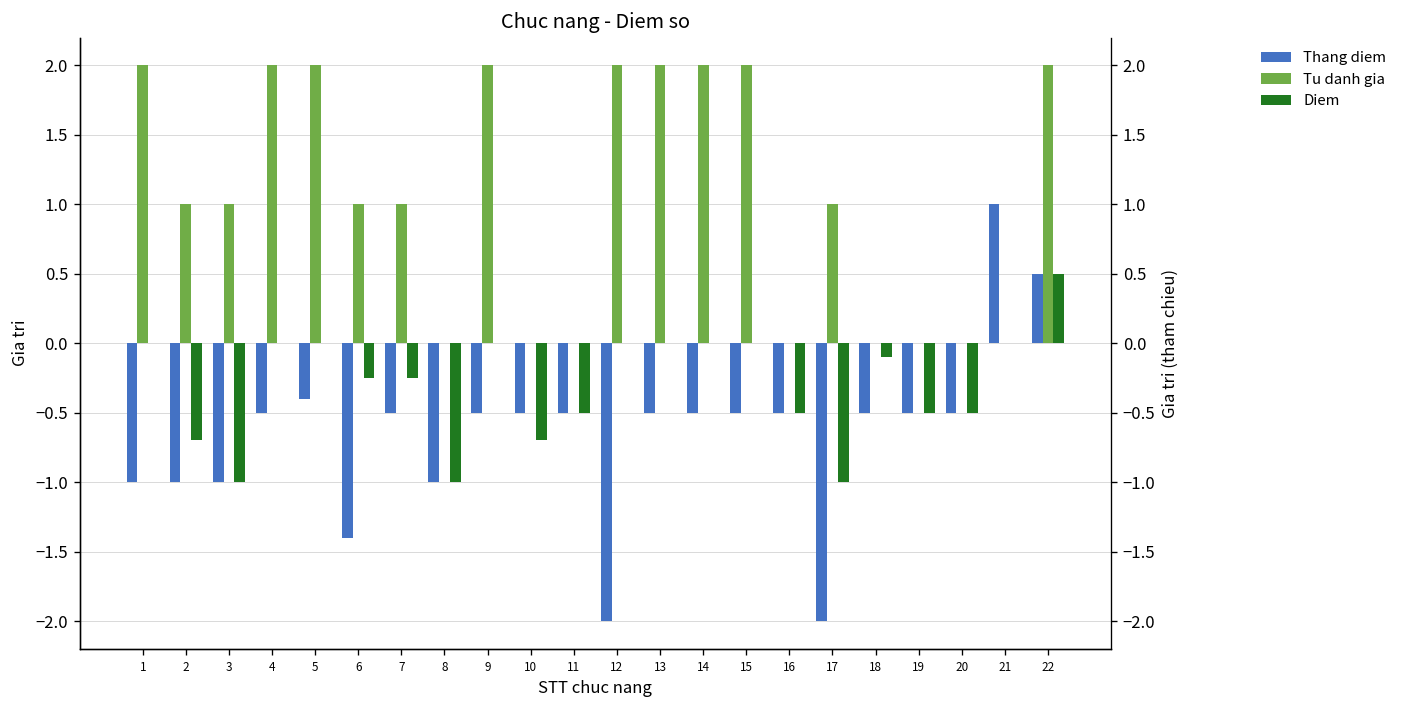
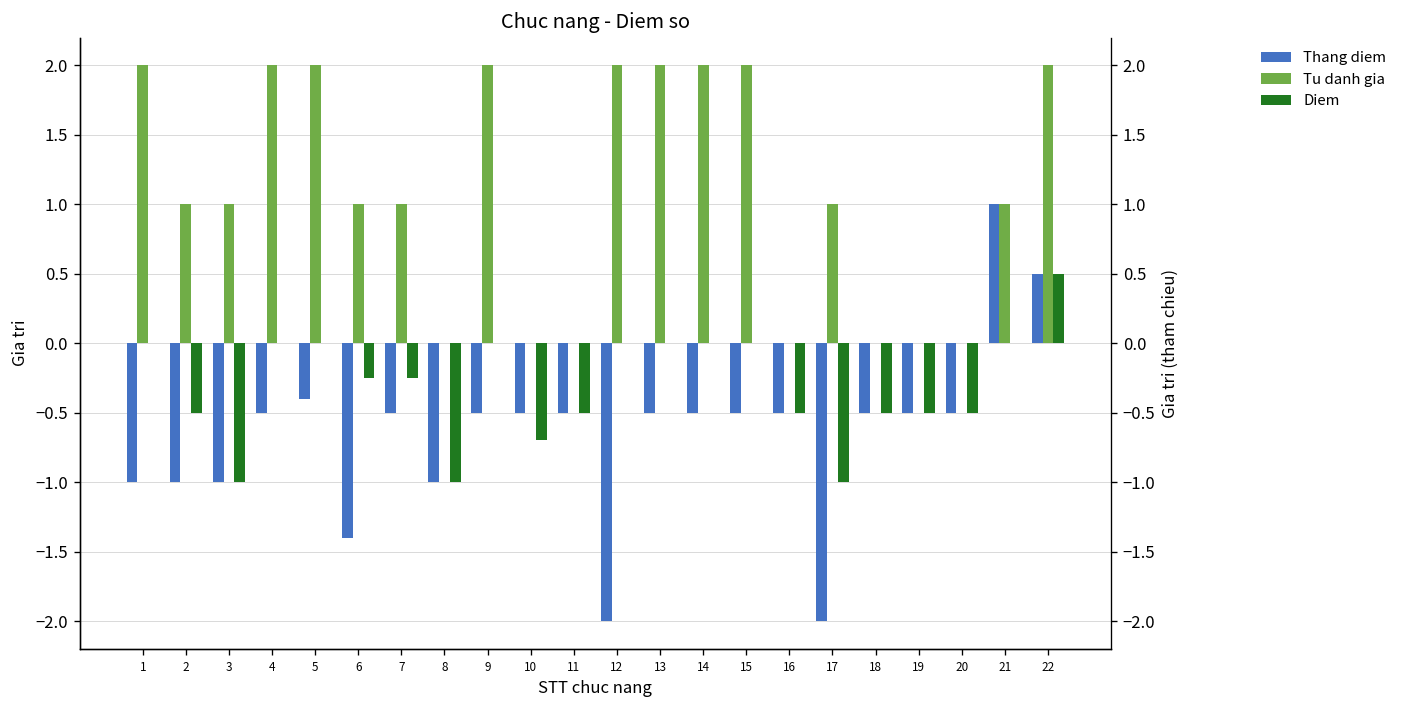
Diem, 2: -0.7 -> -0.5
Diem, 18: -0.1 -> -0.5
Tu danh gia, 21: 0 -> 1
